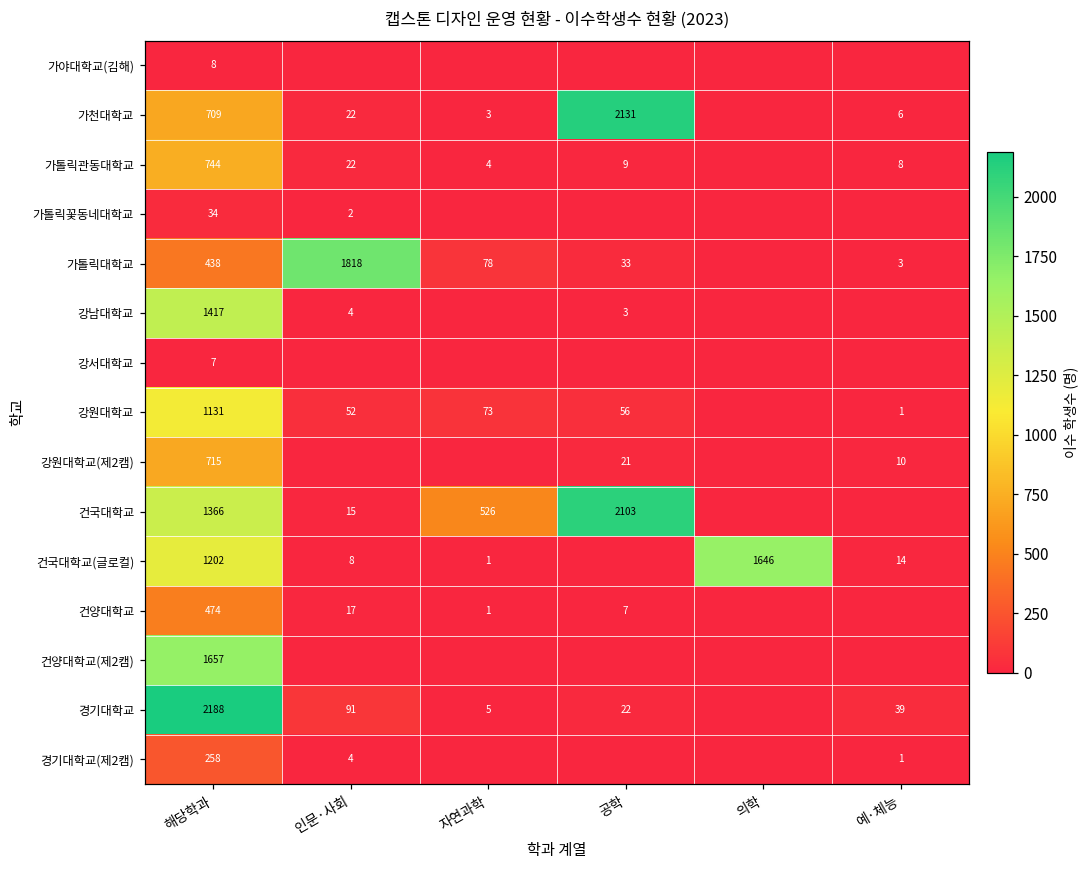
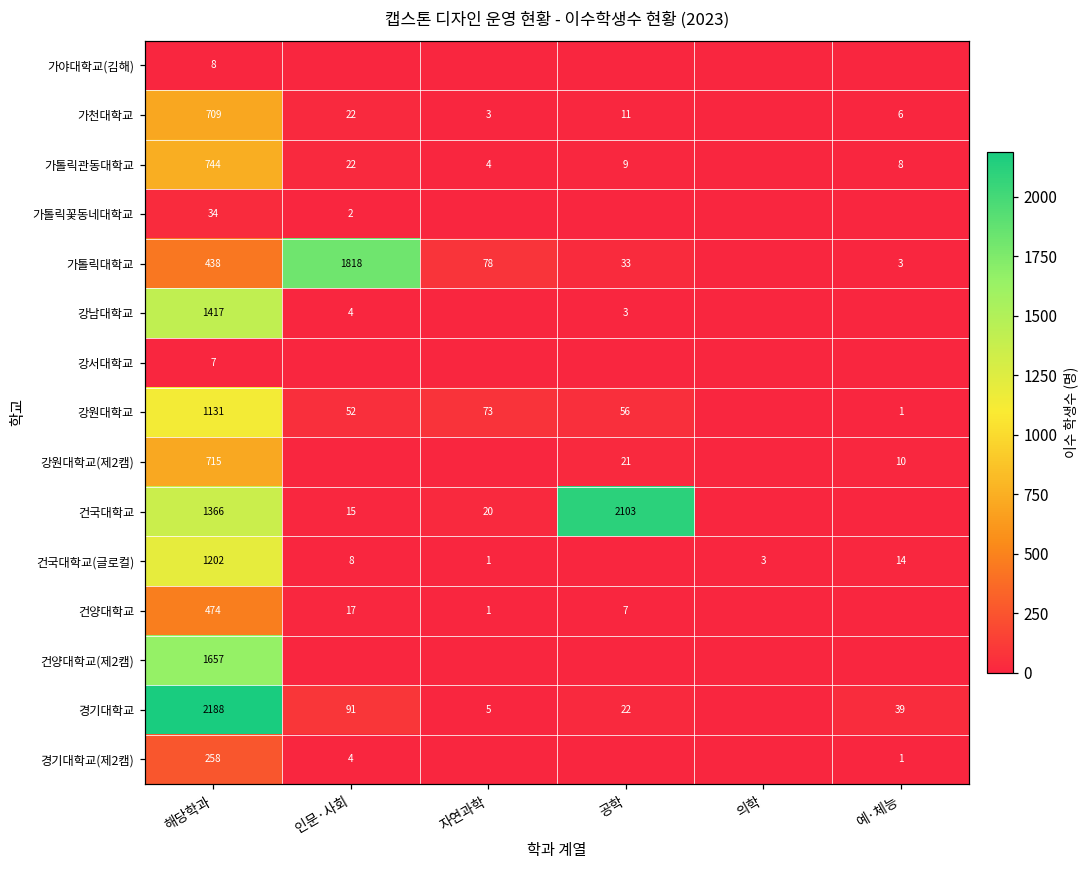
가천대학교, 공학: 2131 -> 11
건국대학교, 자연과학: 526 -> 20
건국대학교(글로컬), 의학: 1646 -> 3
